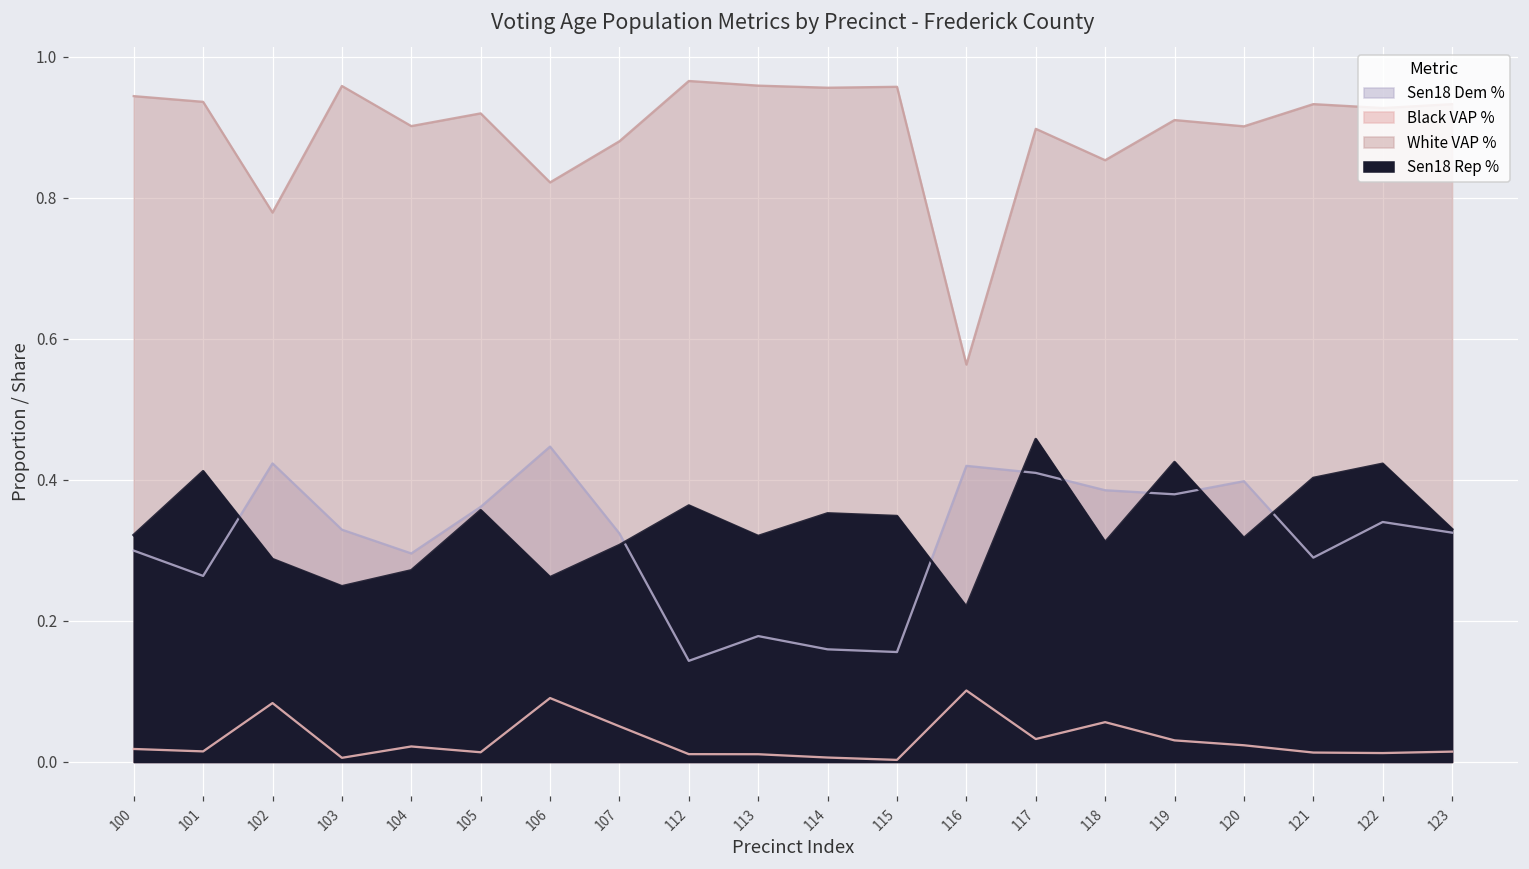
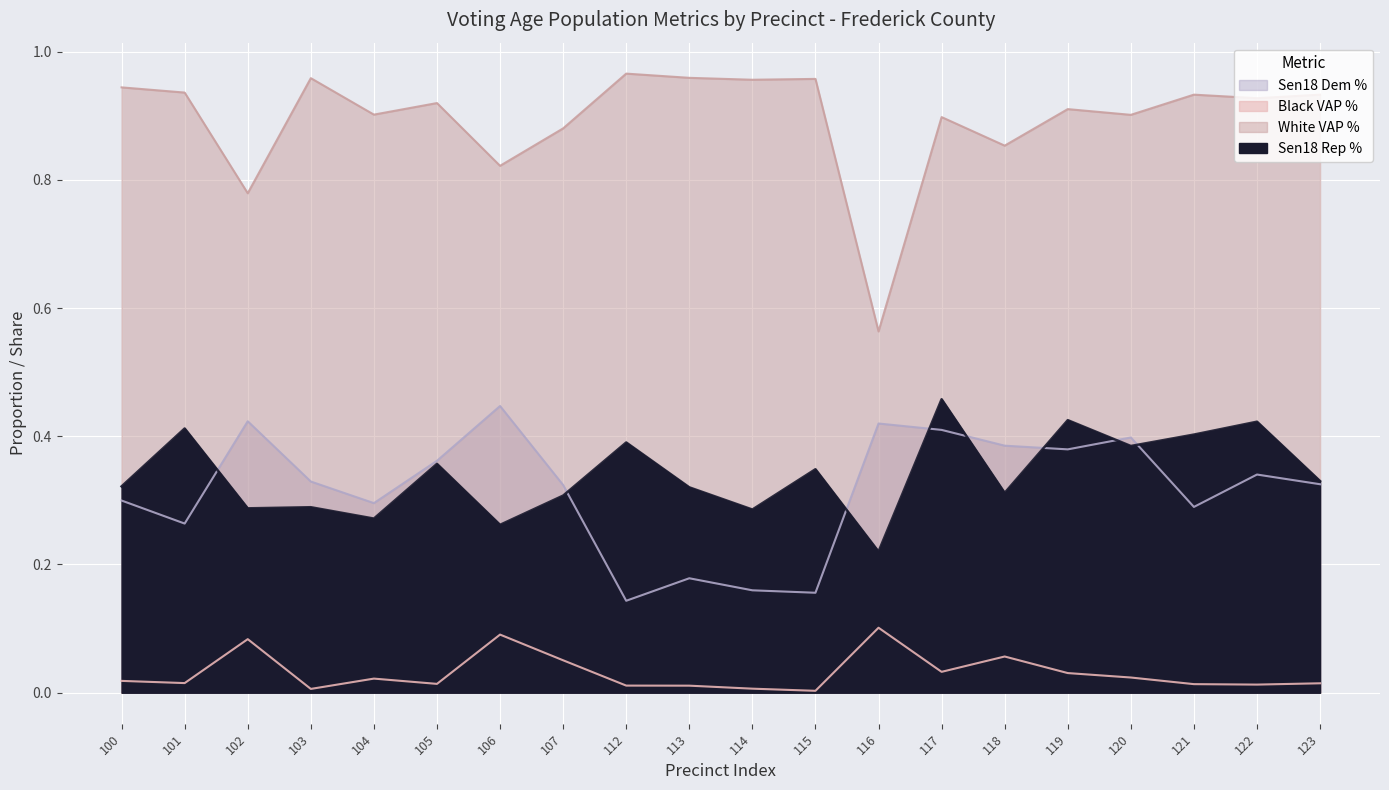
Sen18 Rep %, 103: 0.25 -> 0.29
Sen18 Rep %, 112: 0.36 -> 0.39
Sen18 Rep %, 114: 0.35 -> 0.29
Sen18 Rep %, 120: 0.32 -> 0.38
